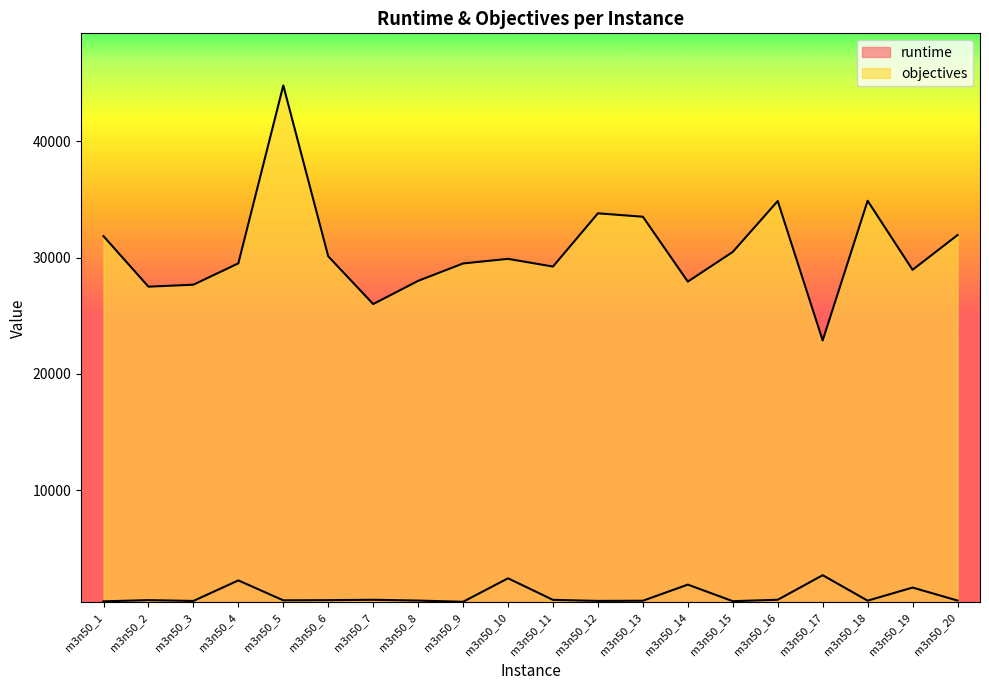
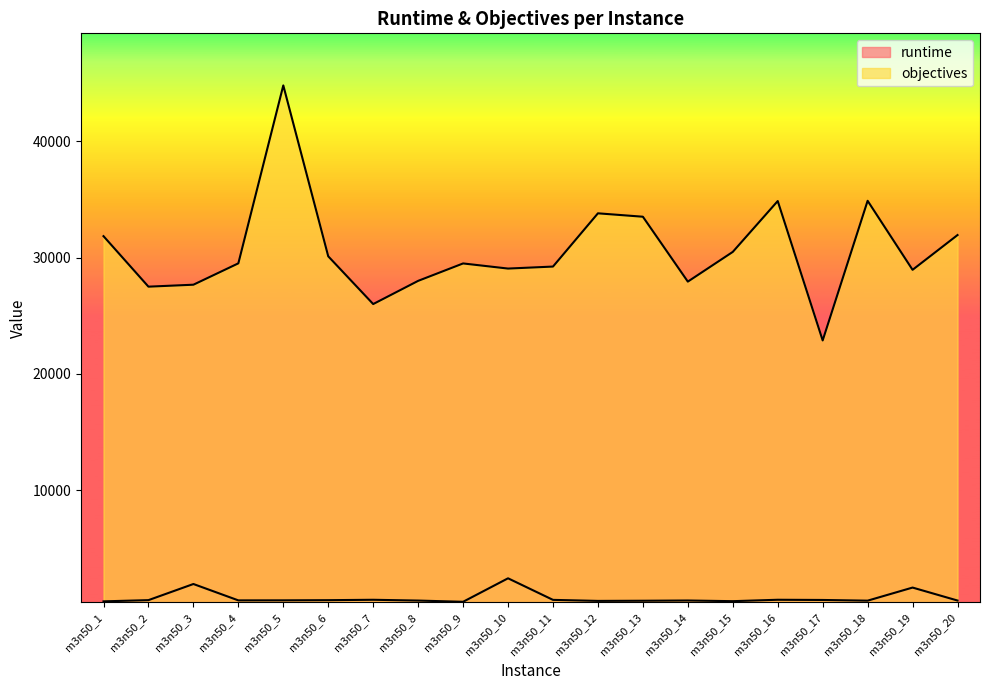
runtime, m3n50_3: 500 -> 1900
runtime, m3n50_4: 2200 -> 500
objectives, m3n50_10: 29900 -> 29100
runtime, m3n50_14: 1900 -> 500
runtime, m3n50_17: 2700 -> 500
